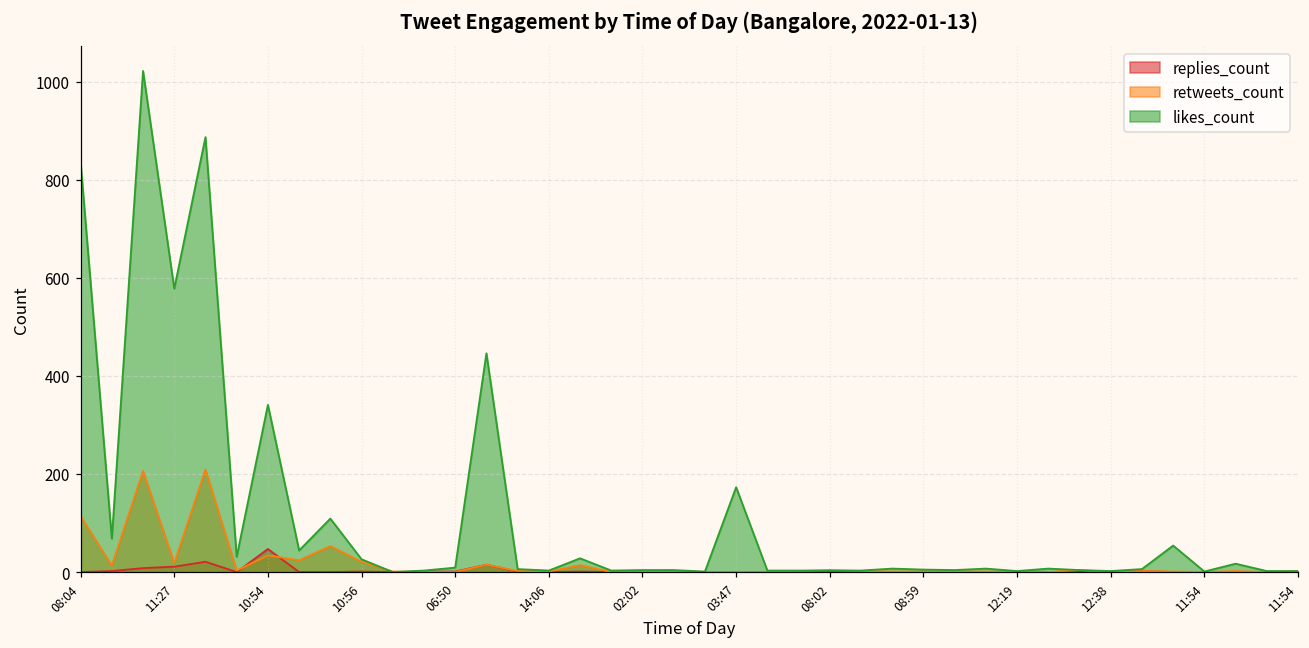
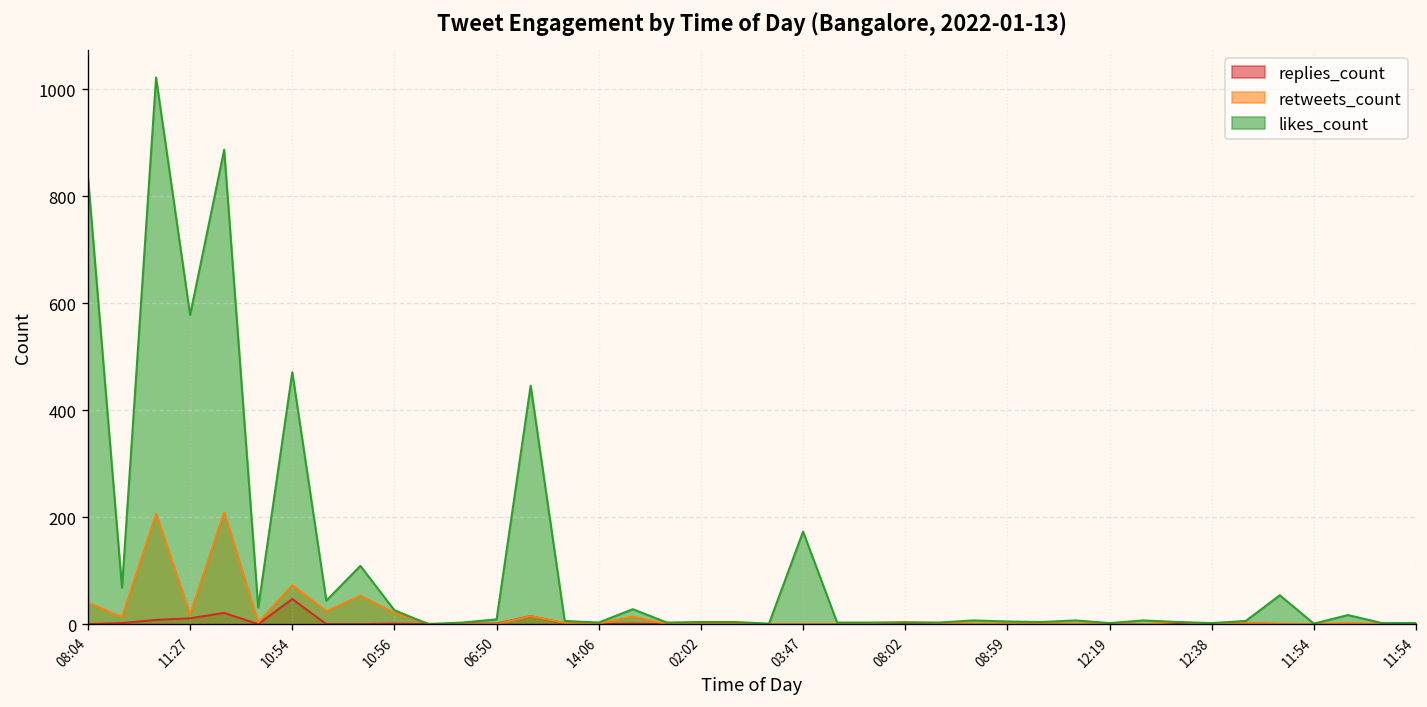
retweets_count, 08:04: 110 -> 40
retweets_count, 10:54: 30 -> 70
likes_count, 10:54: 340 -> 470
